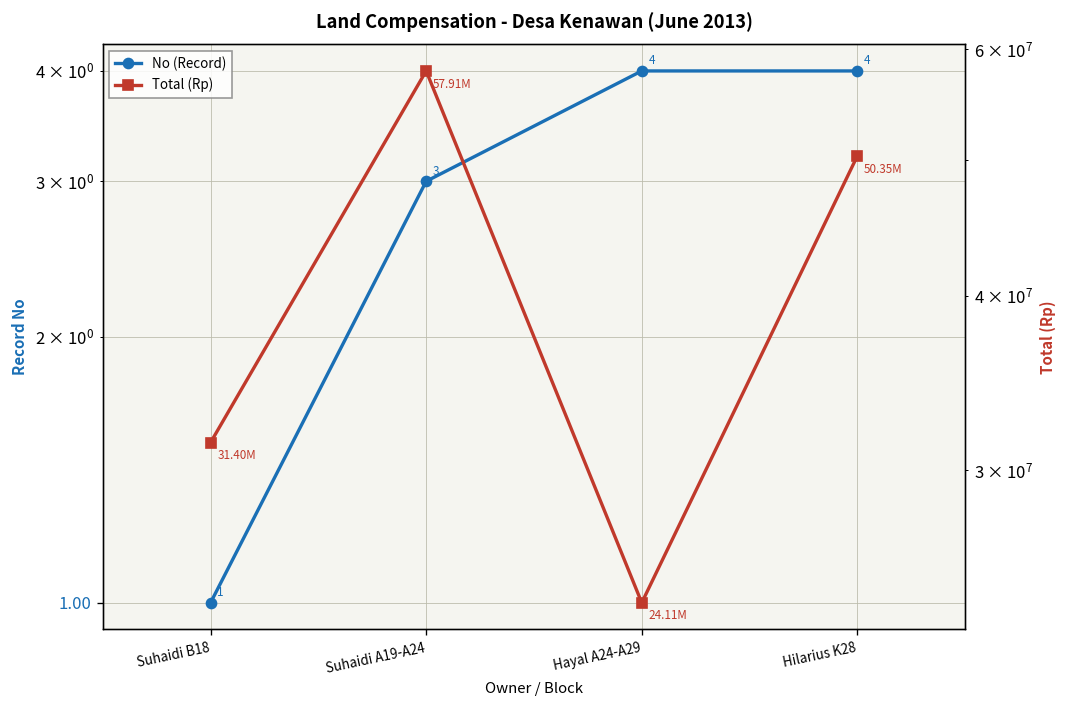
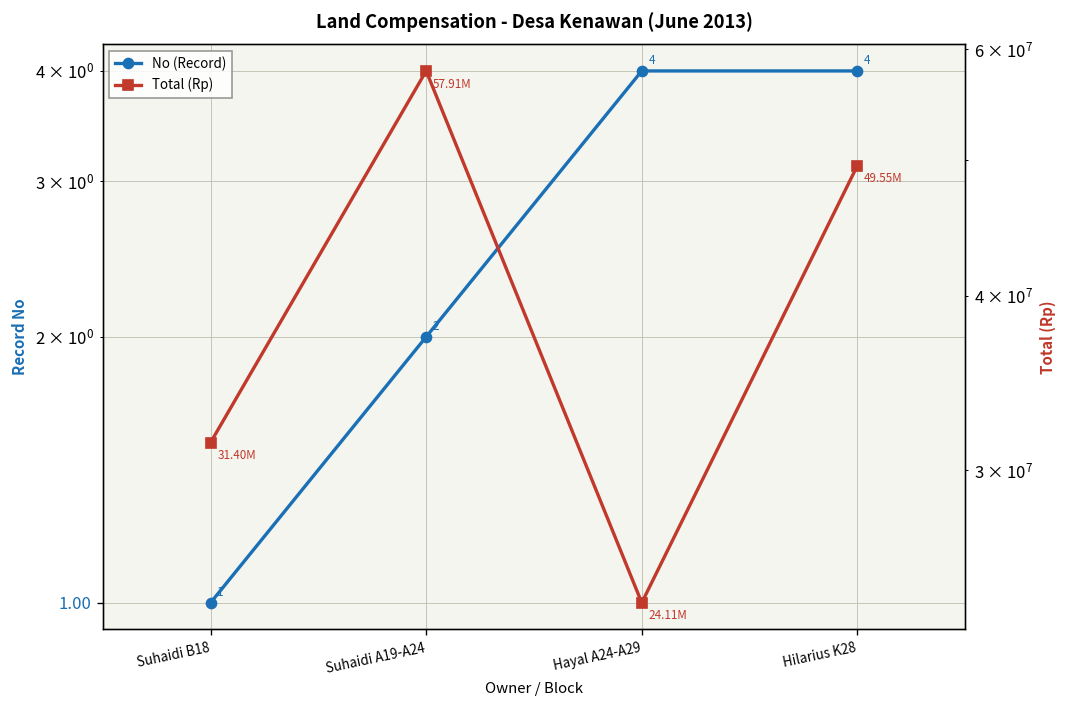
No (Record), Suhaidi A19-A24: 3 -> 2
Total (Rp), Hilarius K28: 50.35M -> 49.55M
